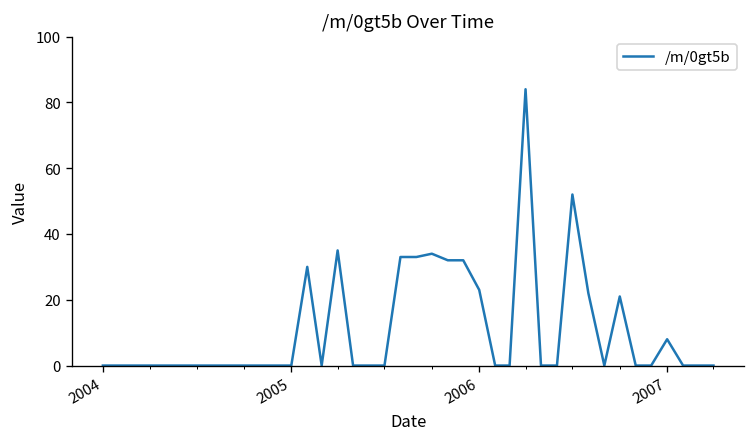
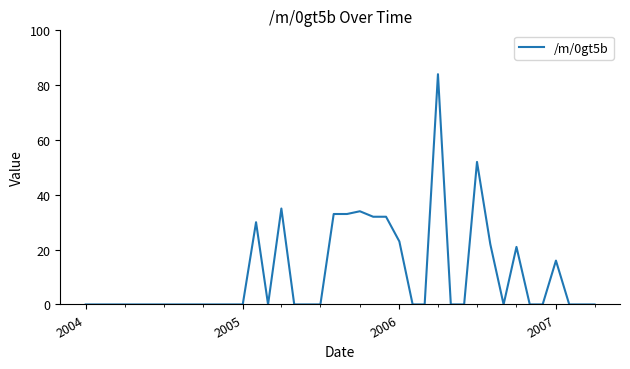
2007: 8 -> 16
